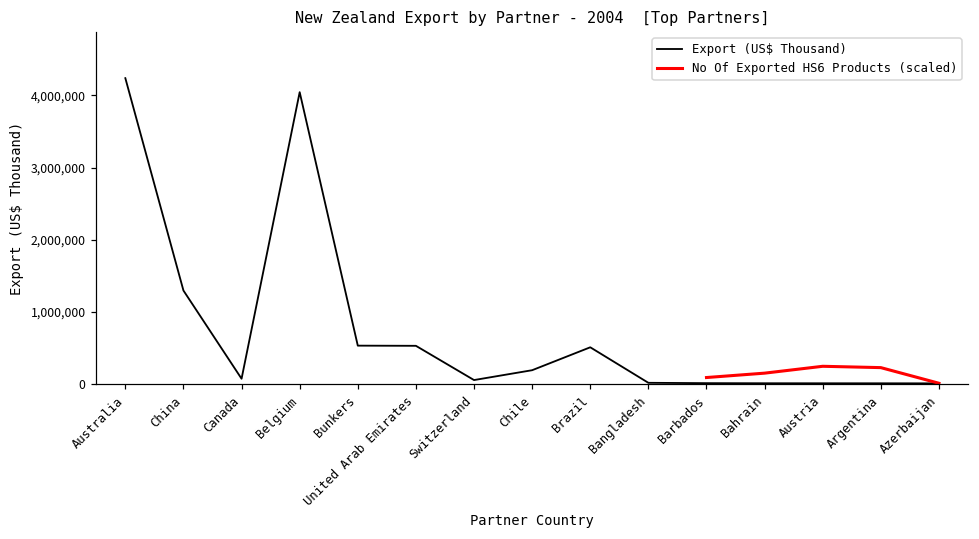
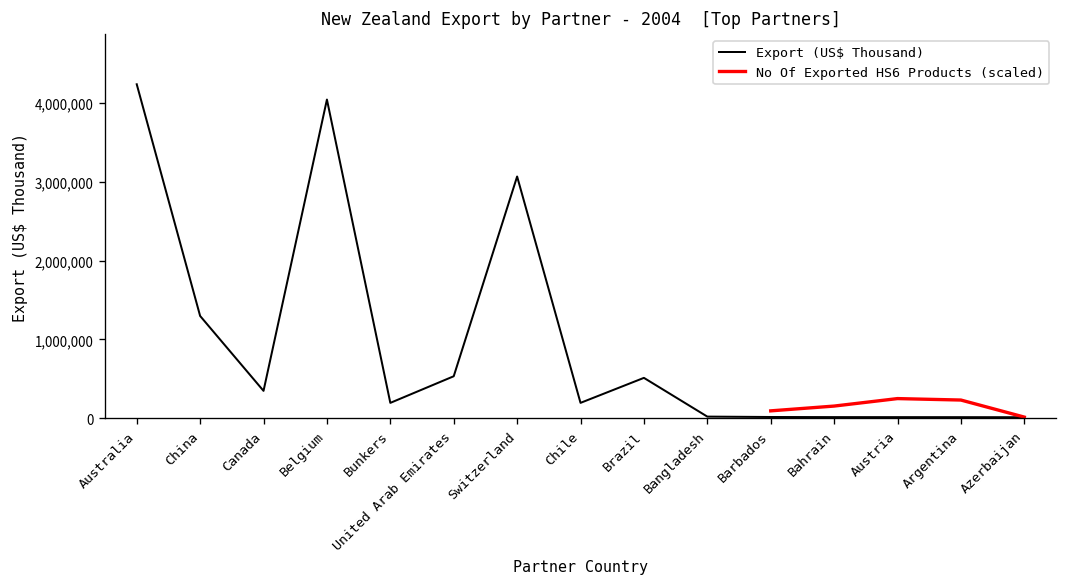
Export (US$ Thousand), Canada: 100,000 -> 300,000
Export (US$ Thousand), Bunkers: 500,000 -> 200,000
Export (US$ Thousand), Switzerland: 100,000 -> 3,100,000
